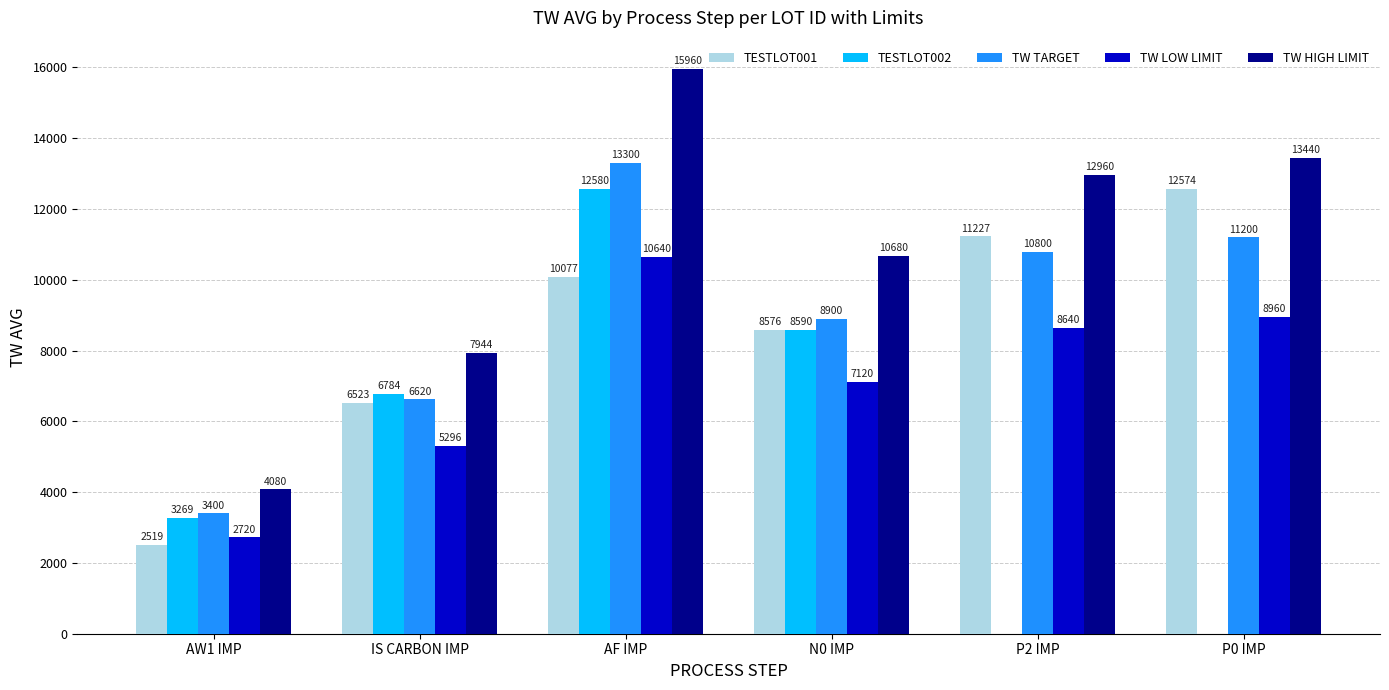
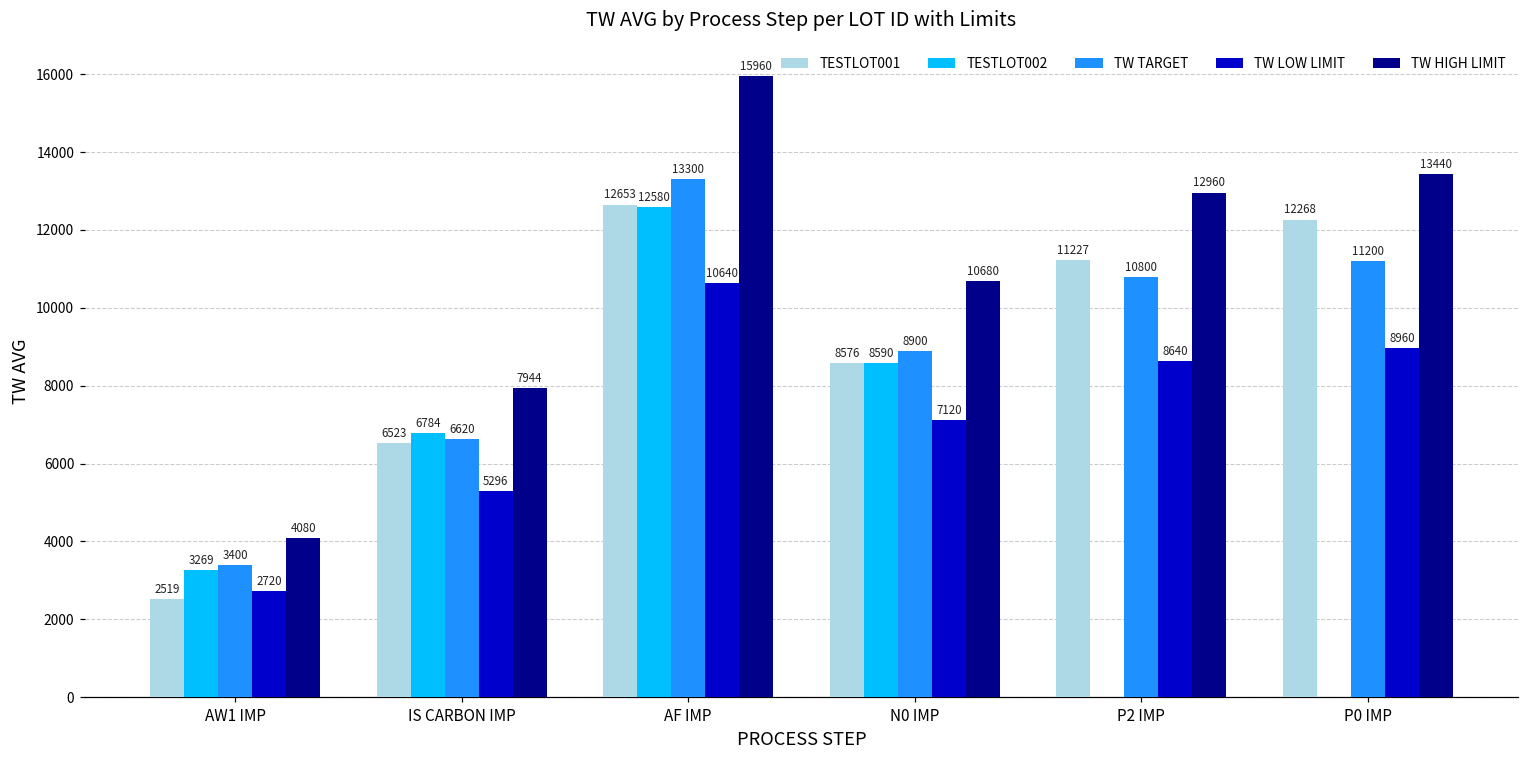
TESTLOT001, AF IMP: 10077 -> 12653
TESTLOT001, P0 IMP: 12574 -> 12268
